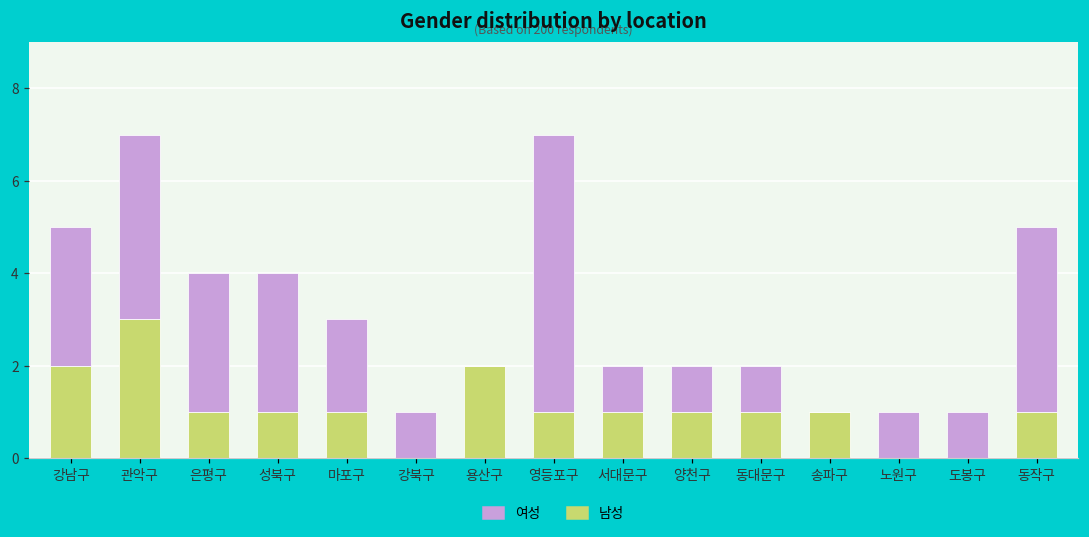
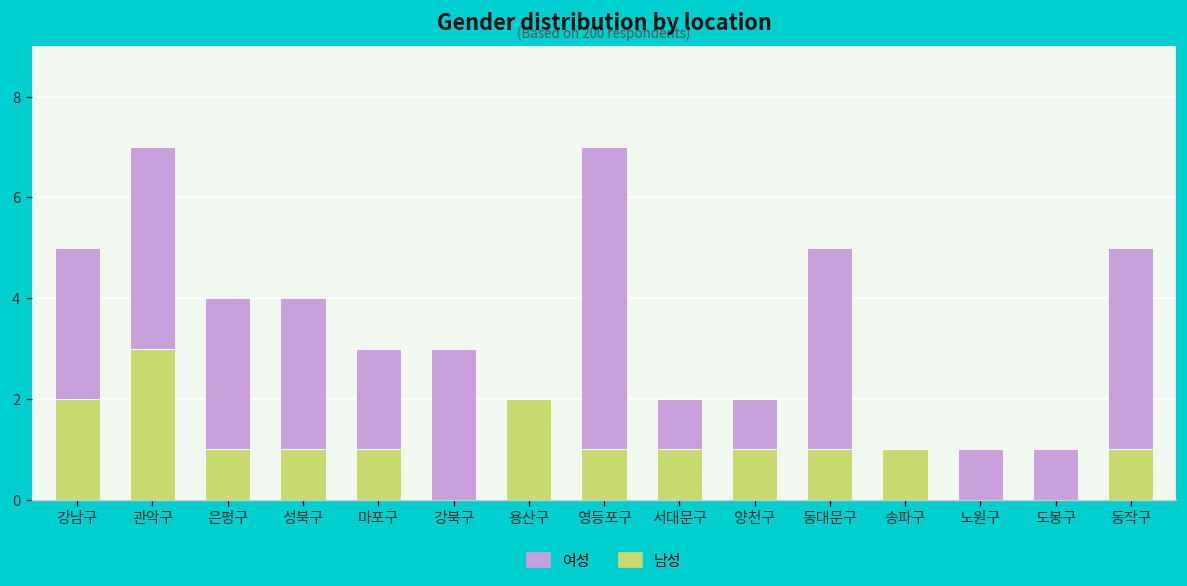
여성, 강북구: 1 -> 3
여성, 동대문구: 1 -> 4
